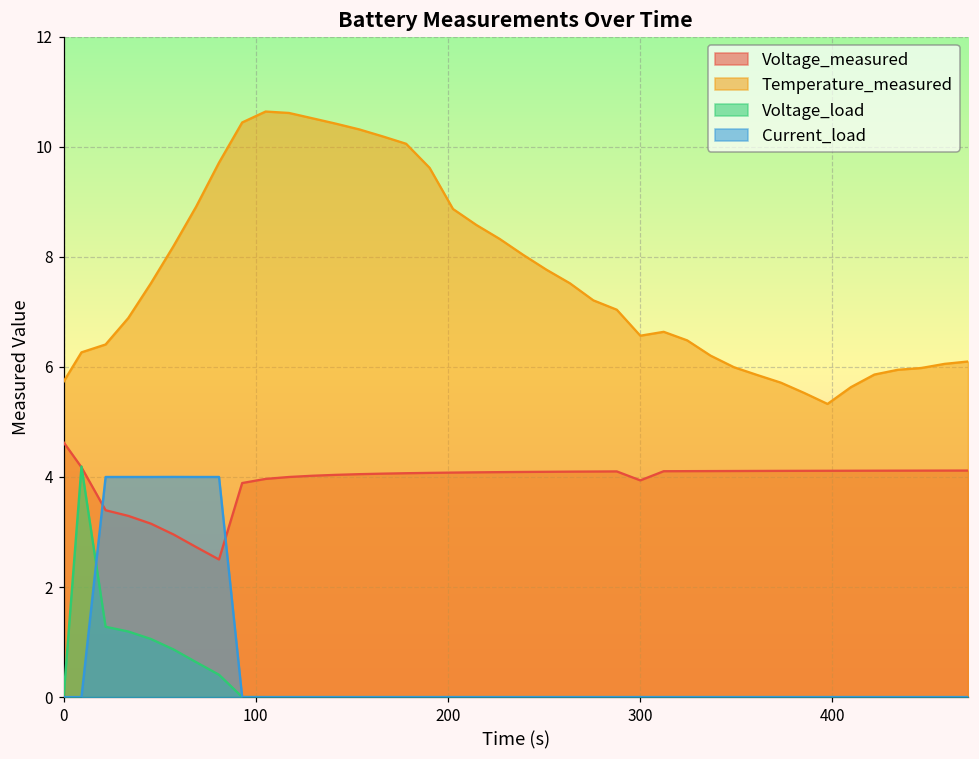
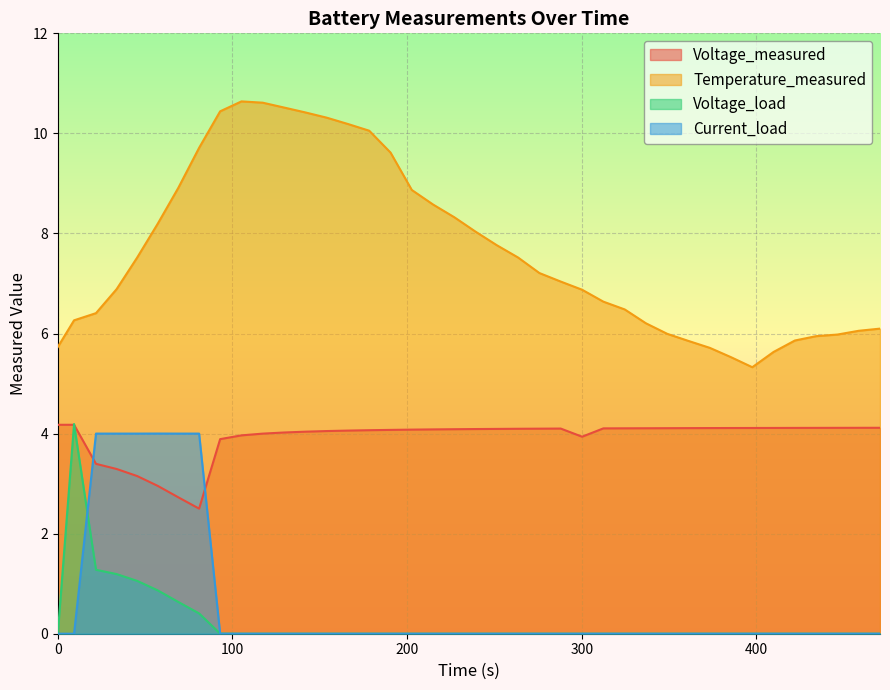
Voltage_measured, 0: 4.6 -> 4.2
Temperature_measured, 300: 6.6 -> 6.9
